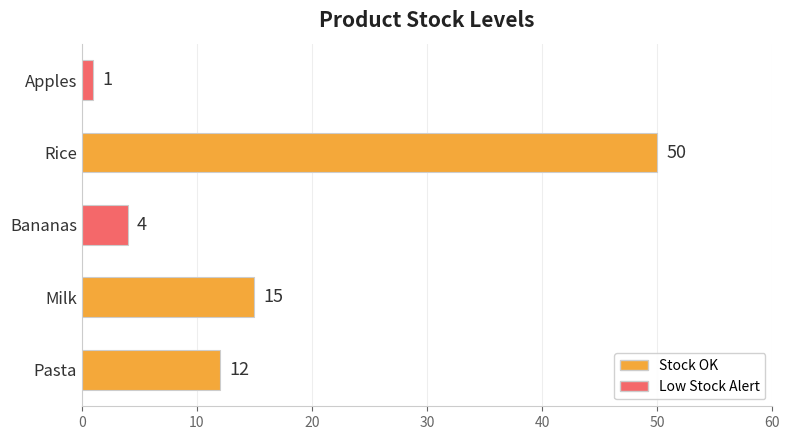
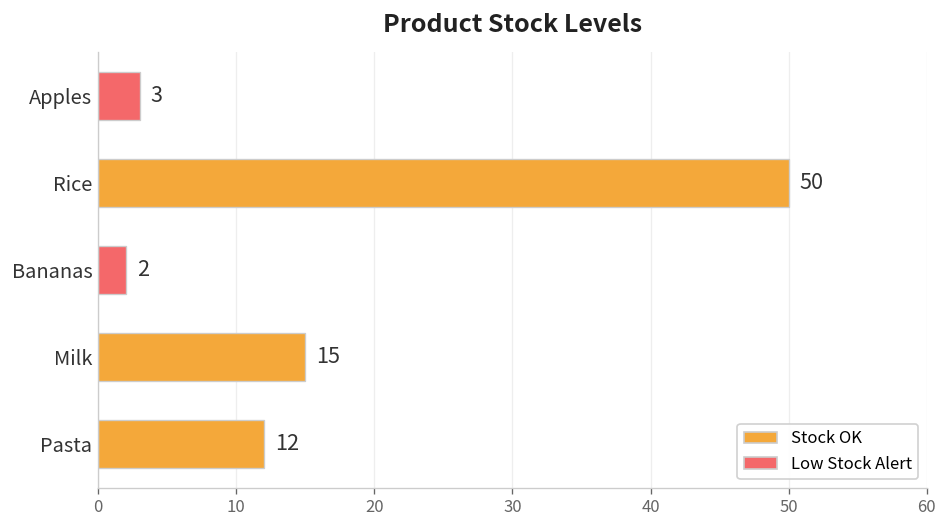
Apples: 1 -> 3
Bananas: 4 -> 2
